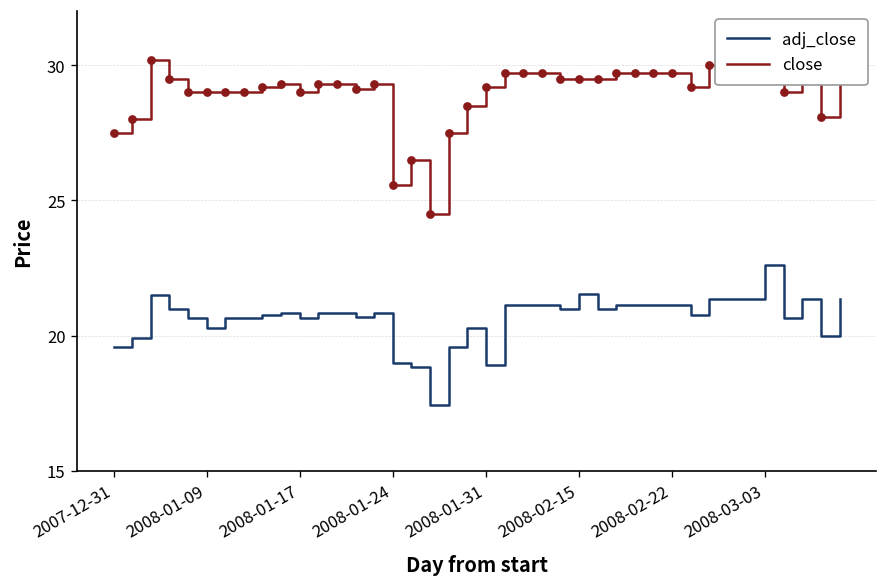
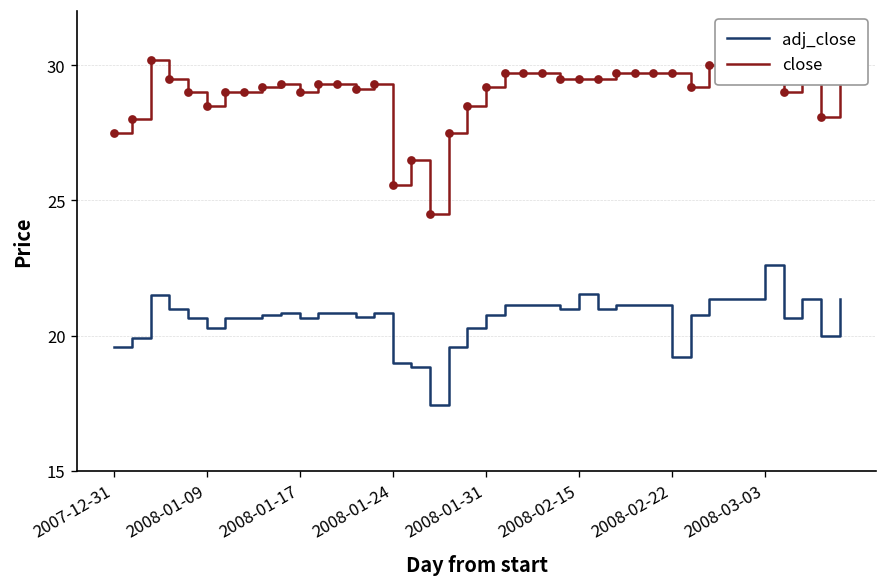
close, 2008-01-09: 29.0 -> 28.5
adj_close, 2008-01-31: 18.9 -> 20.8
adj_close, 2008-02-22: 21.1 -> 19.2
